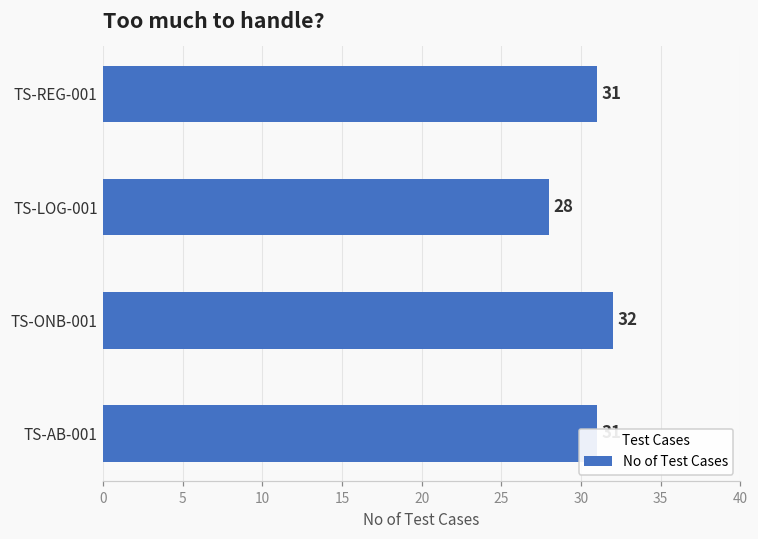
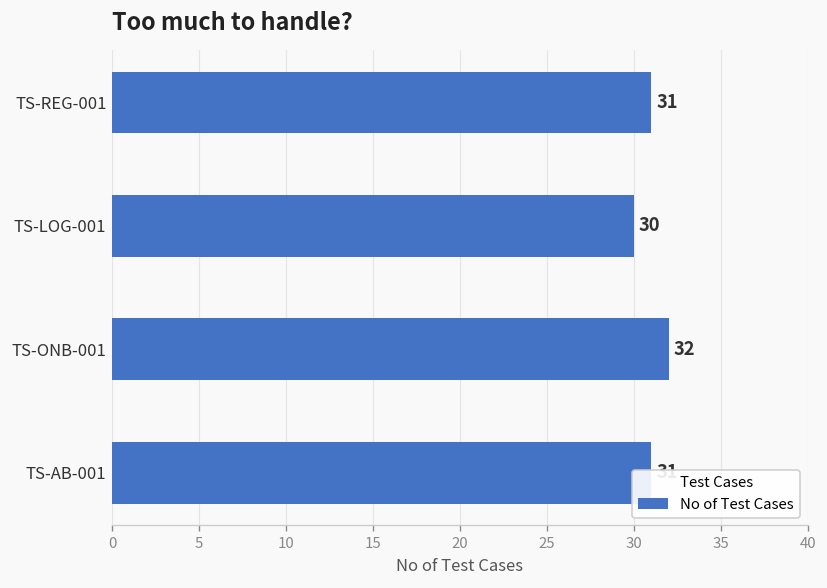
TS-LOG-001: 28 -> 30
